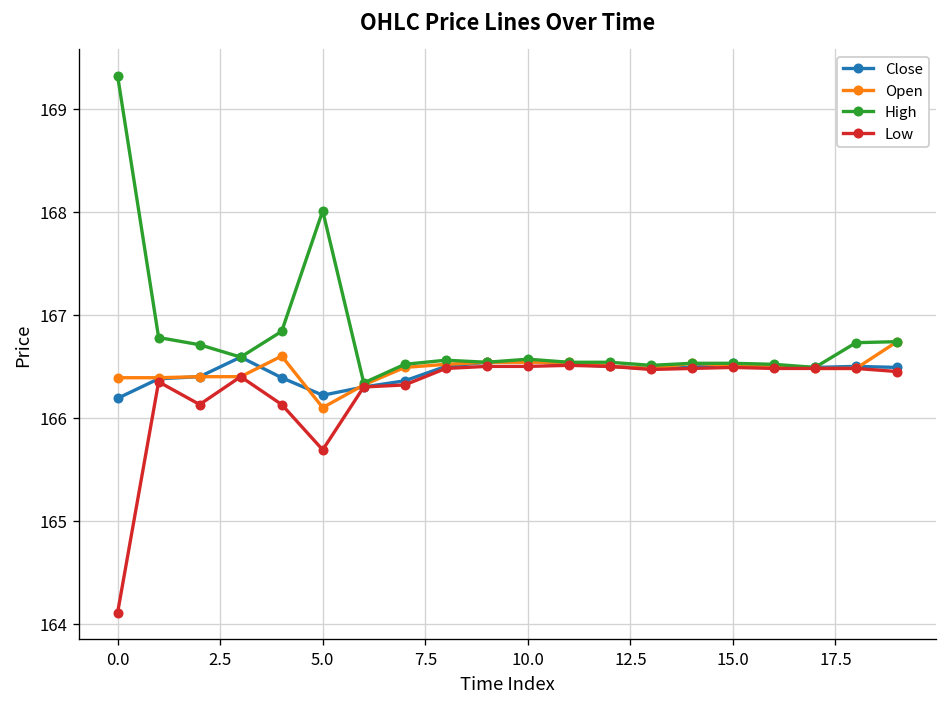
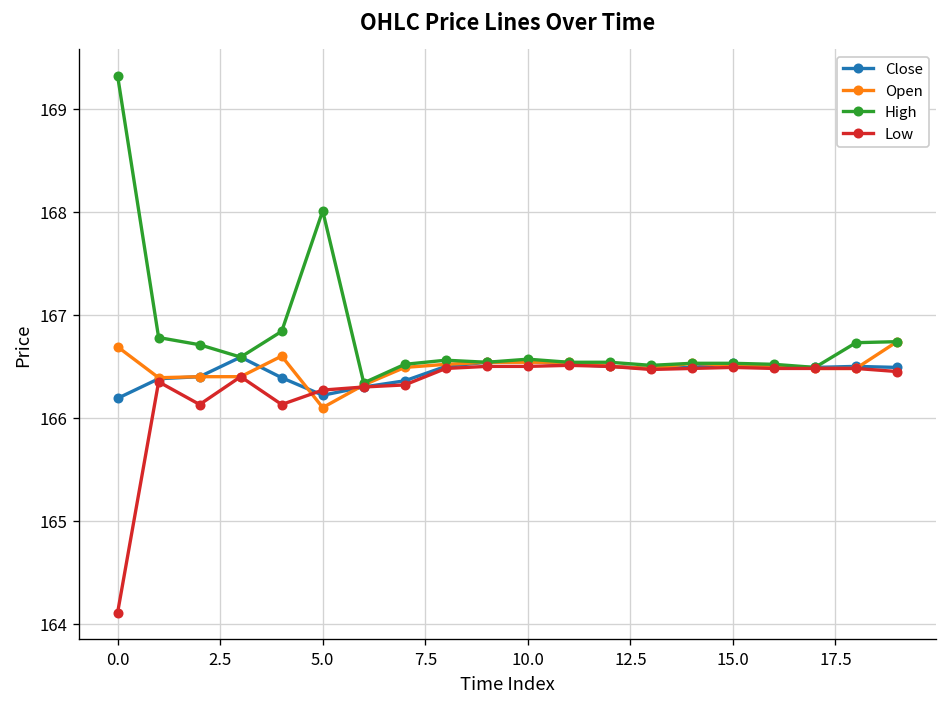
Open, 0.0: 166.4 -> 166.7
Low, 5.0: 165.7 -> 166.3
